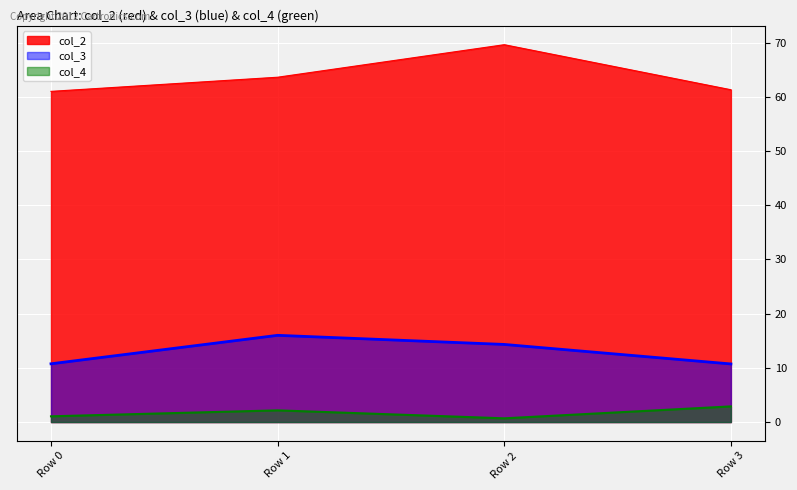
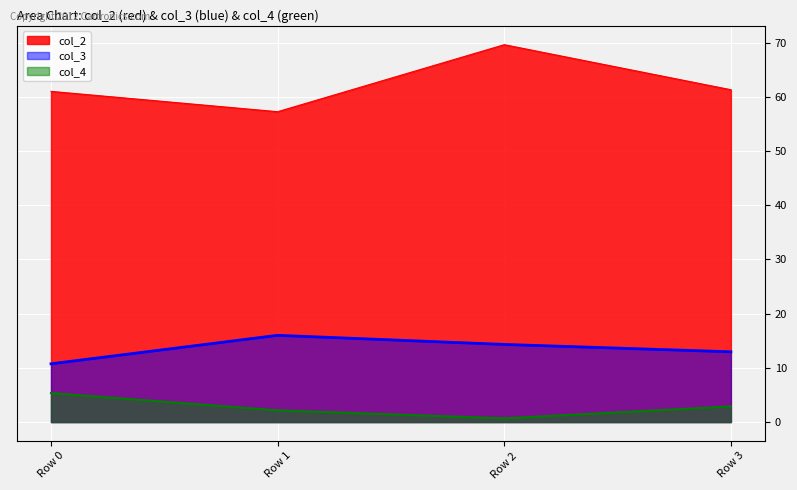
col_4, Row 0: 1 -> 5
col_2, Row 1: 64 -> 57
col_3, Row 3: 11 -> 13
